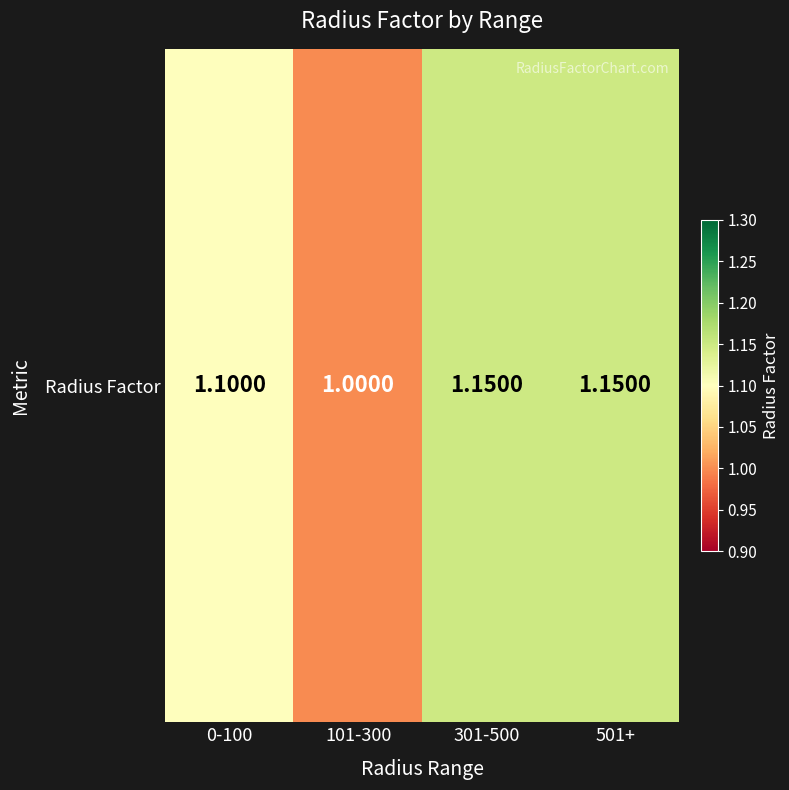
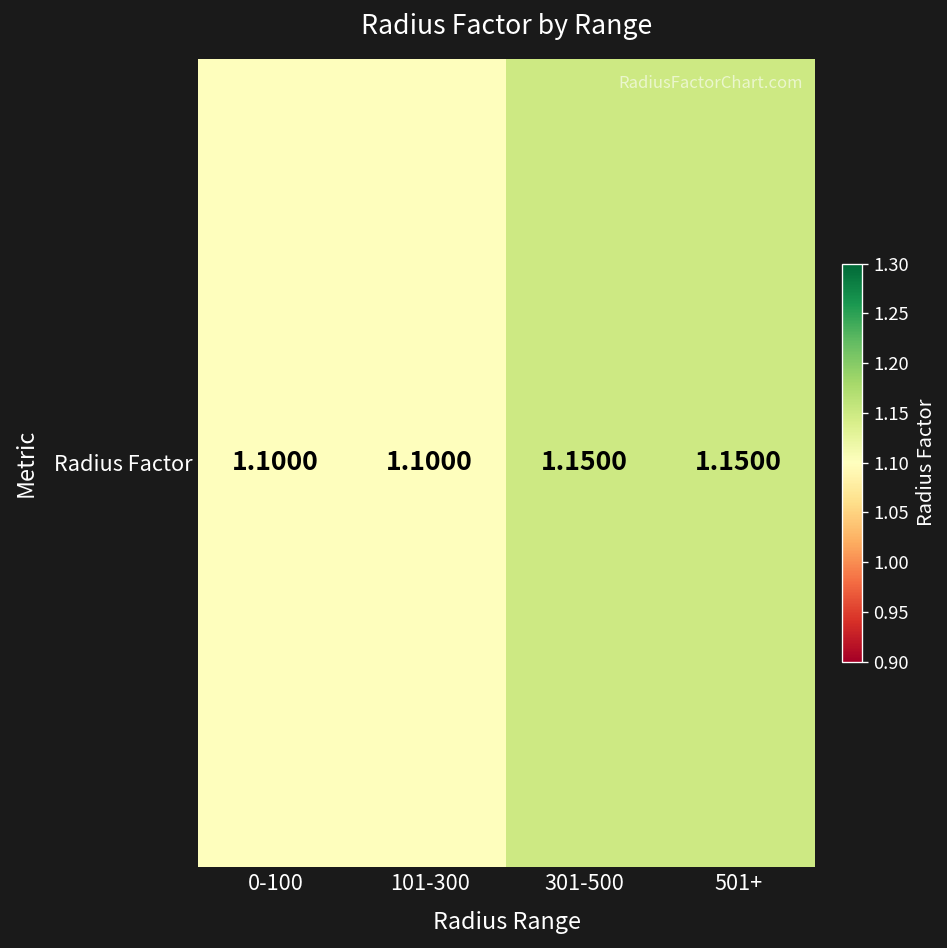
Radius Factor, 101-300: 1.0000 -> 1.1000
